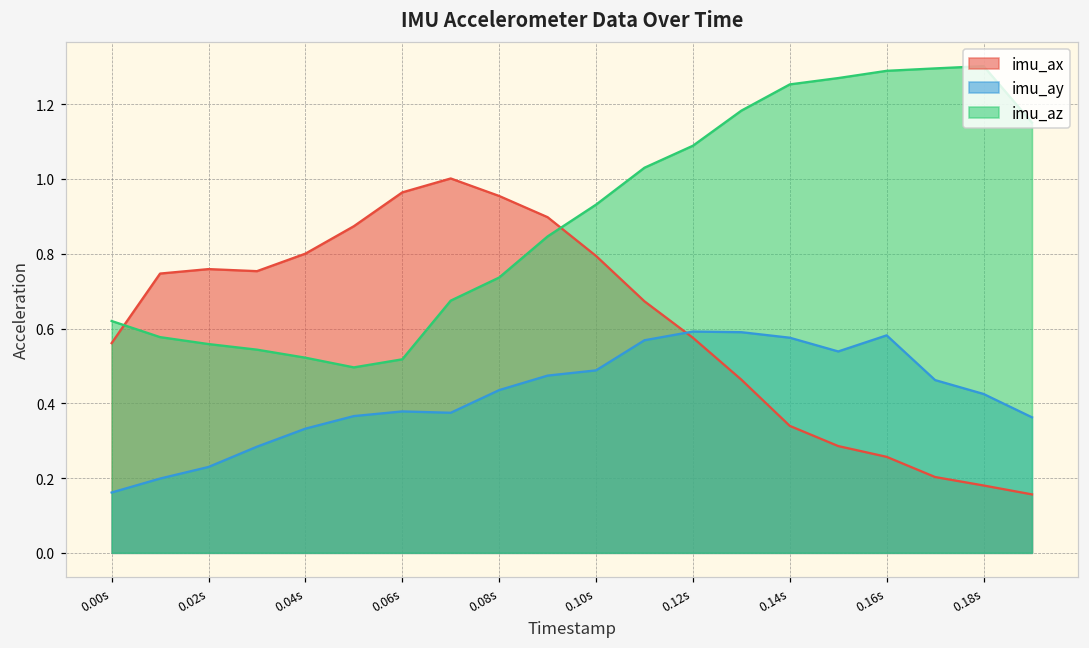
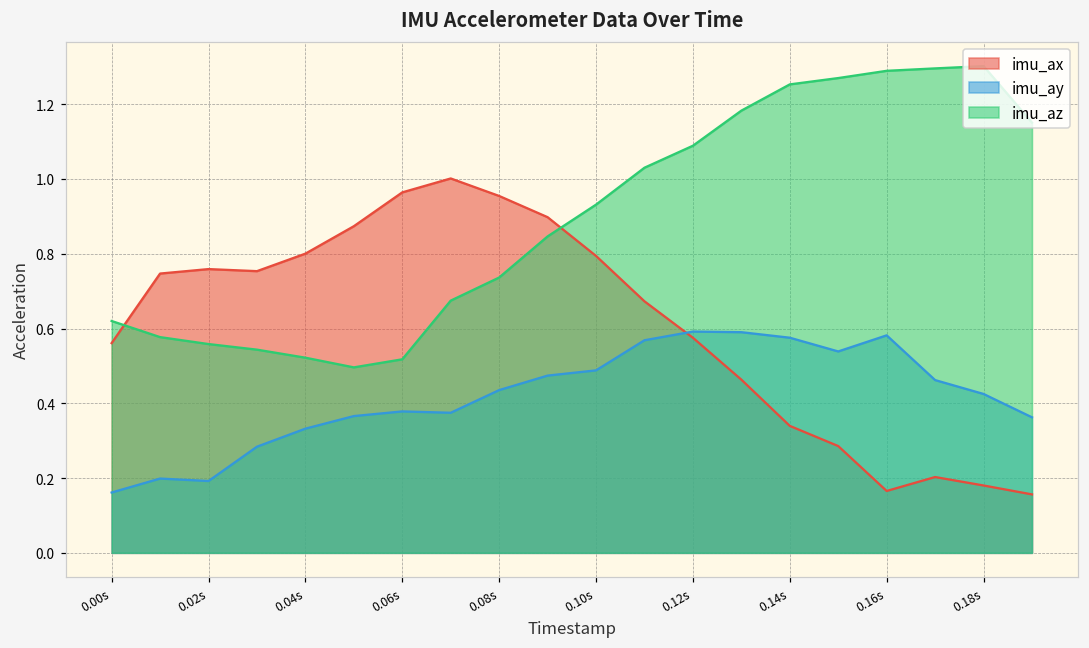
imu_ay, 0.02s: 0.23 -> 0.19
imu_ax, 0.16s: 0.26 -> 0.17
